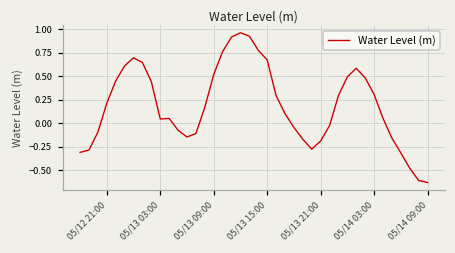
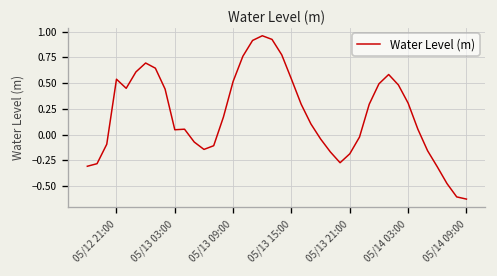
05/12 21:00: 0.2 -> 0.5
05/13 15:00: 0.7 -> 0.5
